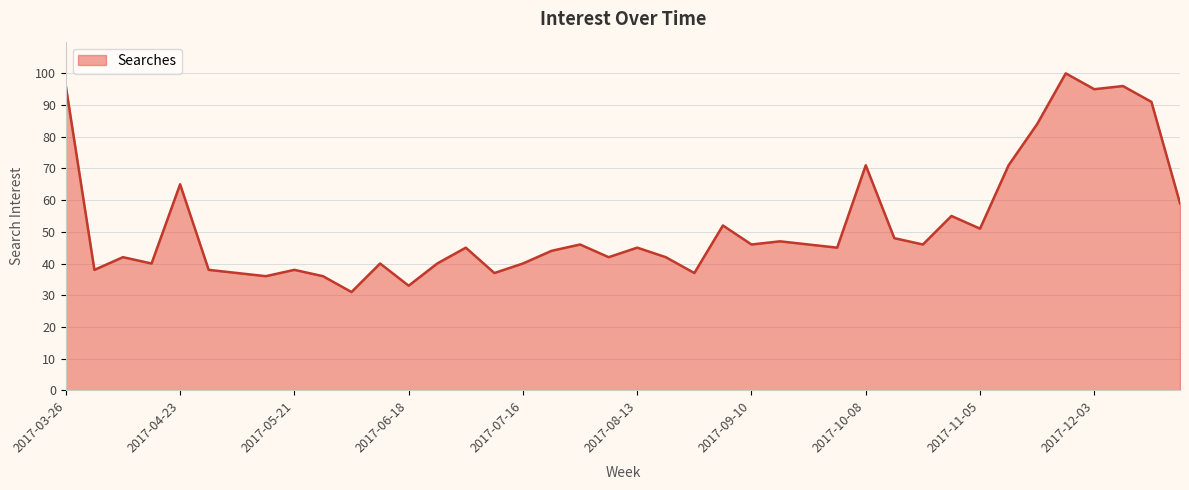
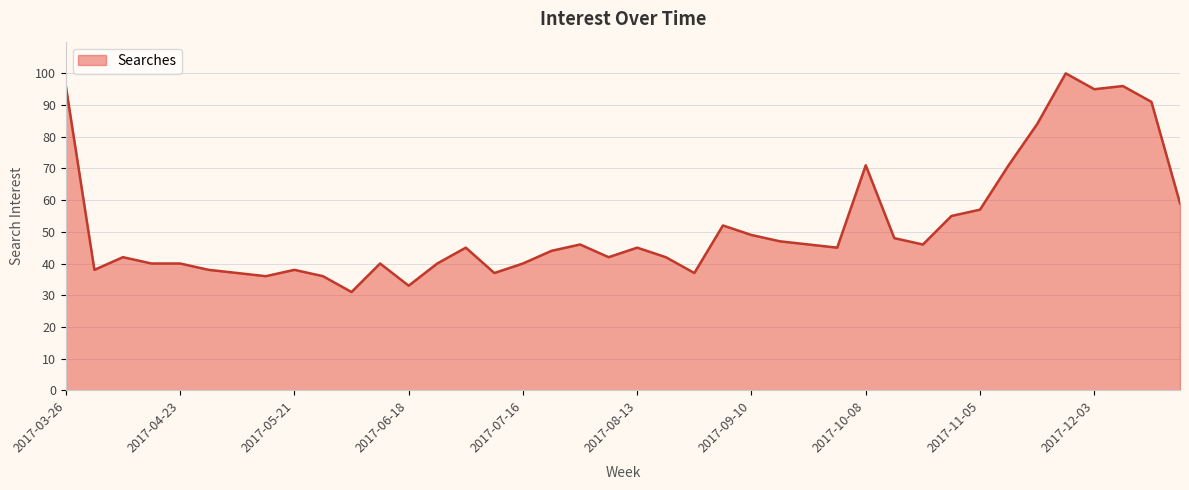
2017-04-23: 65 -> 40
2017-09-10: 46 -> 49
2017-11-05: 51 -> 57
